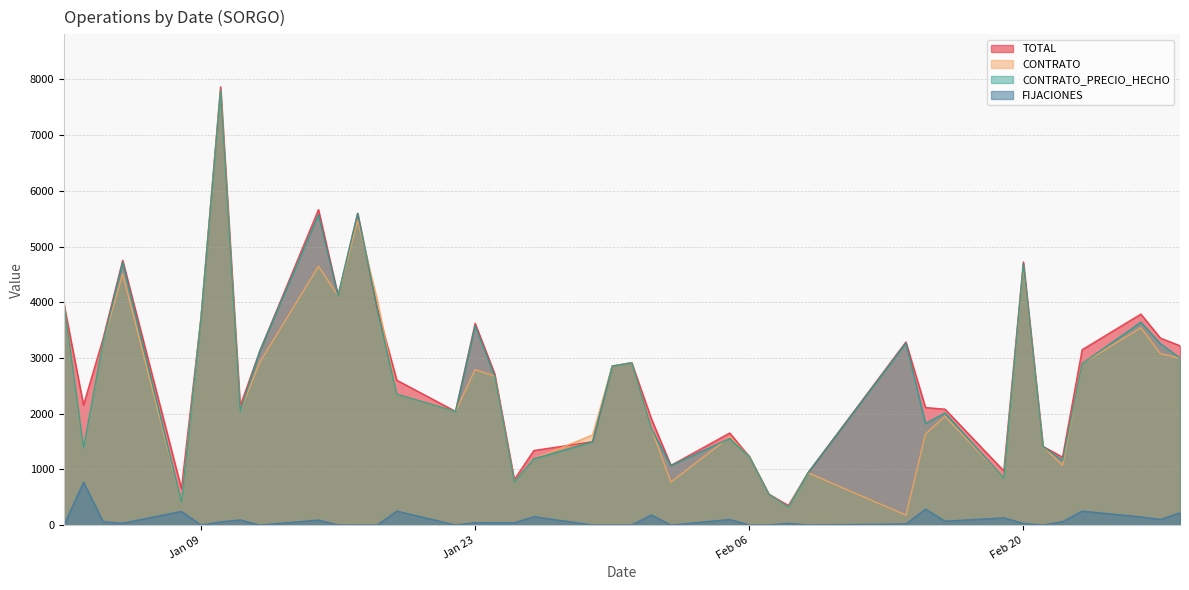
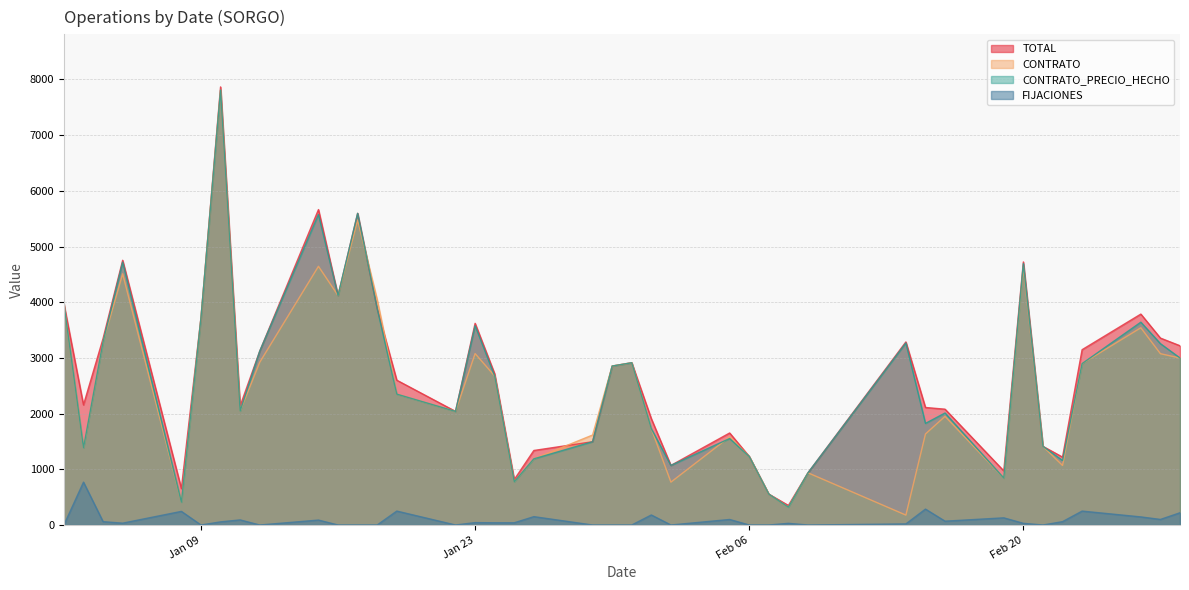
CONTRATO, Jan 23: 2800 -> 3100
